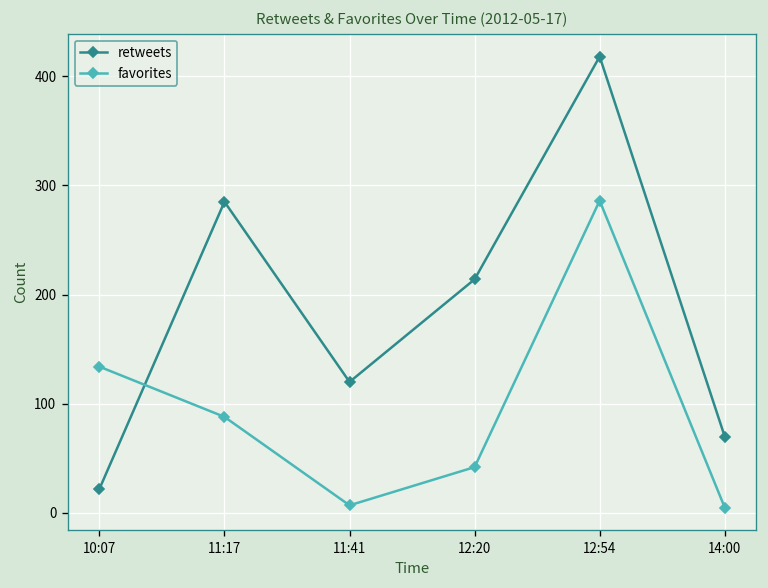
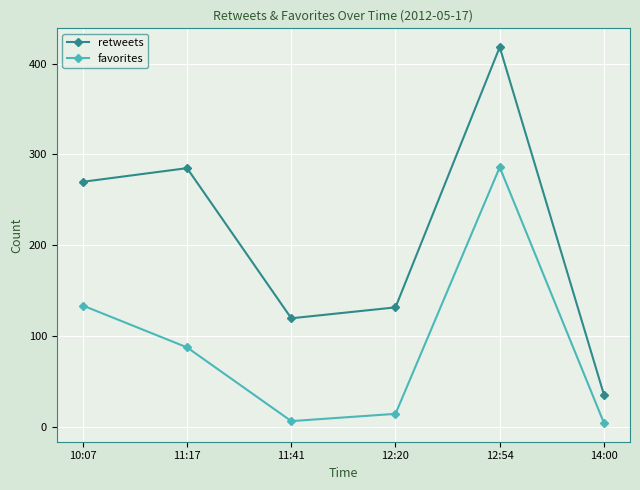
retweets, 10:07: 20 -> 270
retweets, 12:20: 210 -> 130
favorites, 12:20: 40 -> 20
retweets, 14:00: 70 -> 40
